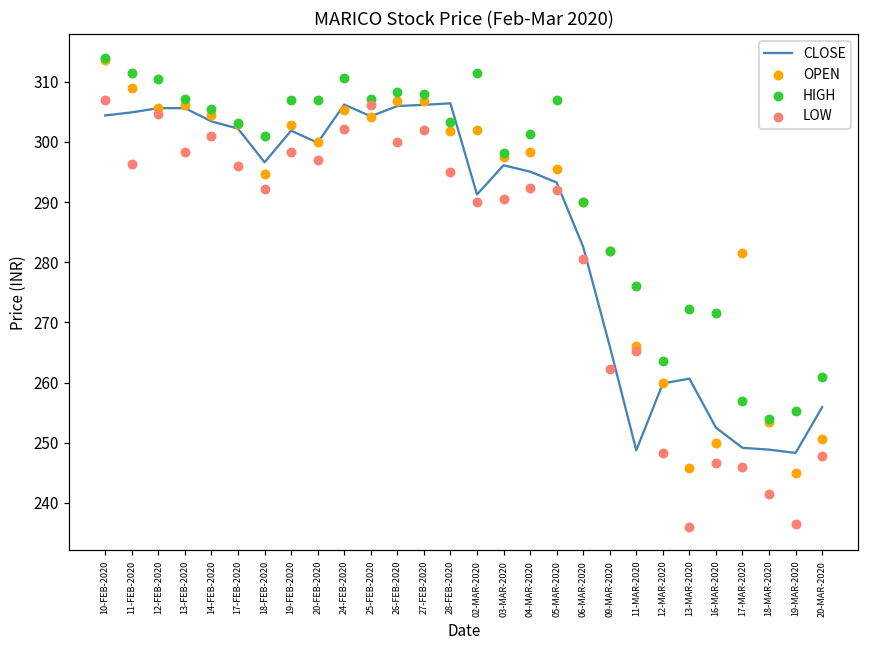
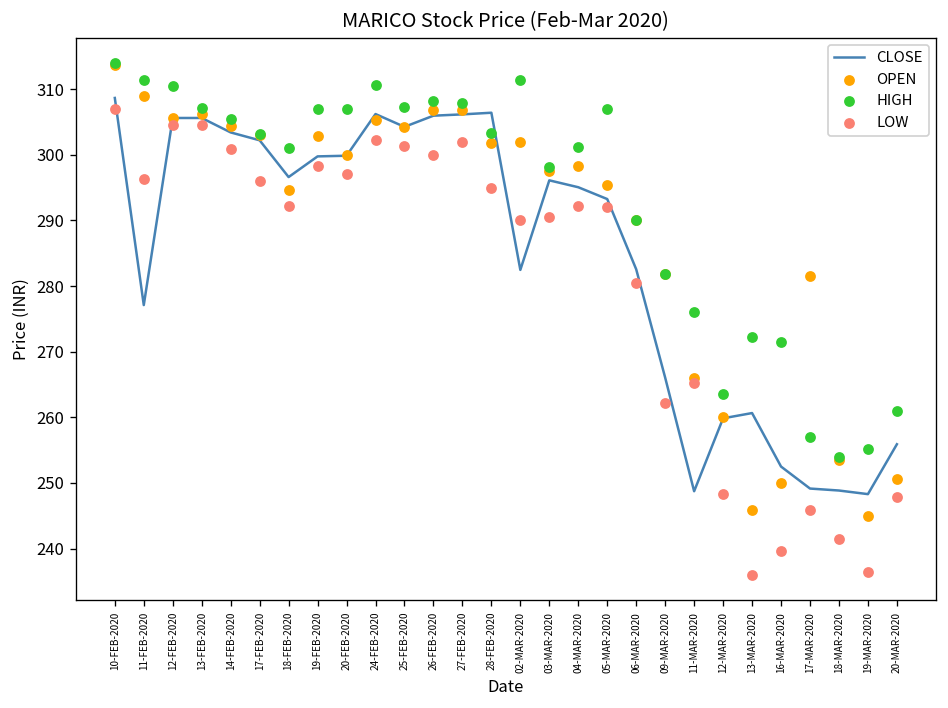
CLOSE, 10-FEB-2020: 304 -> 309
CLOSE, 11-FEB-2020: 305 -> 277
LOW, 13-FEB-2020: 298 -> 305
CLOSE, 19-FEB-2020: 302 -> 300
LOW, 25-FEB-2020: 306 -> 301
CLOSE, 02-MAR-2020: 291 -> 282
LOW, 16-MAR-2020: 247 -> 240
